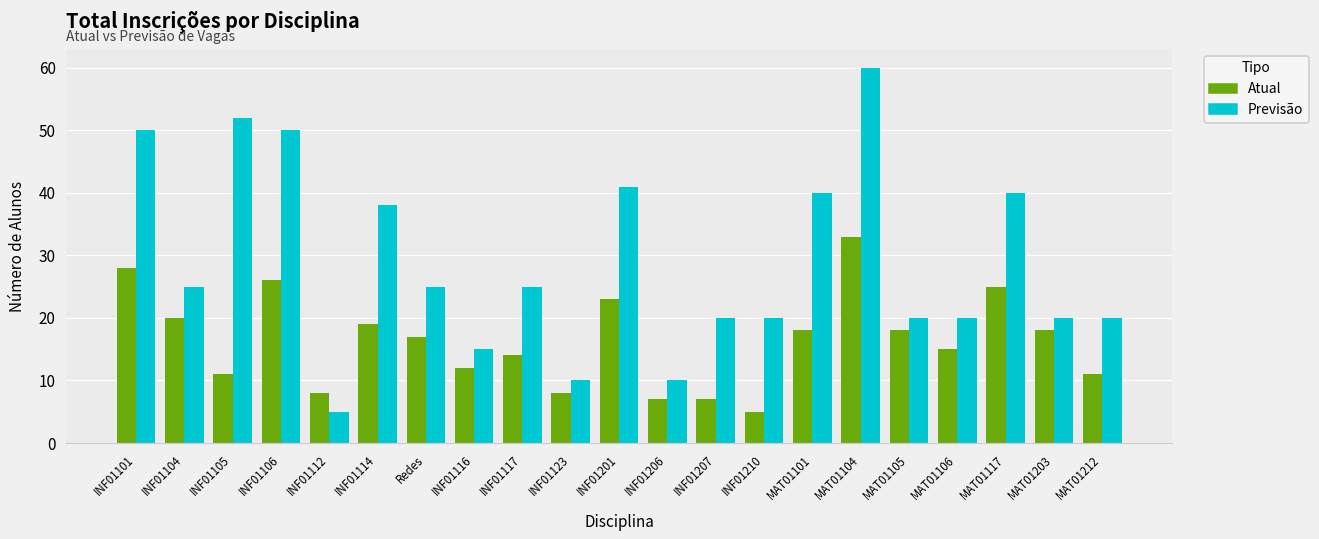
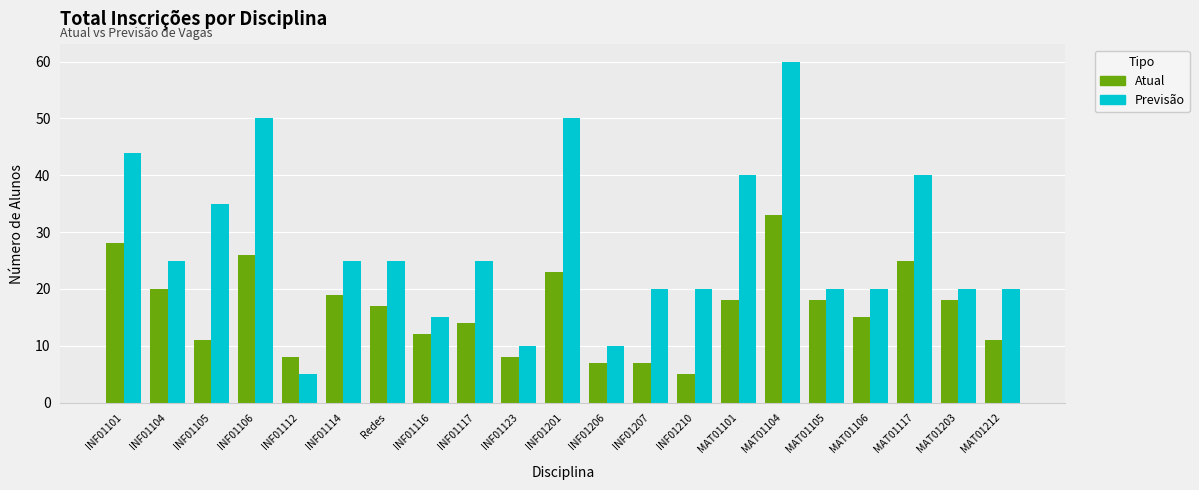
Previsão, INF01101: 50 -> 44
Previsão, INF01105: 52 -> 35
Previsão, INF01114: 38 -> 25
Previsão, INF01201: 41 -> 50
